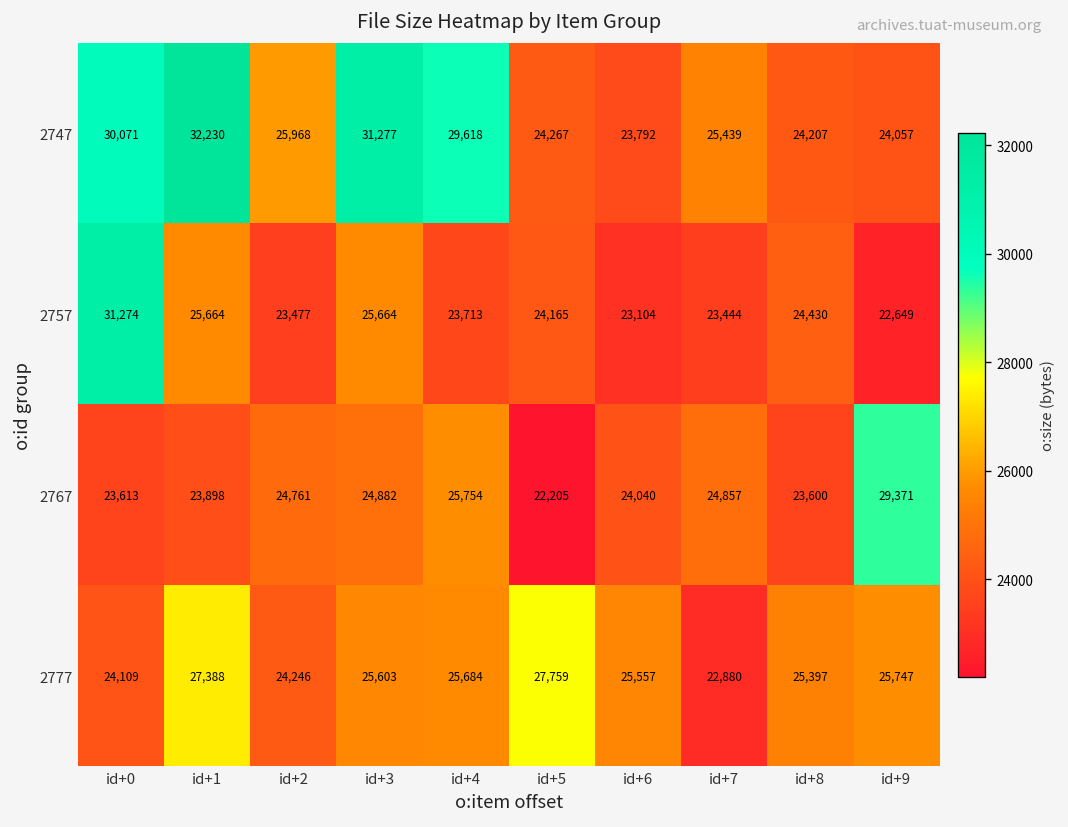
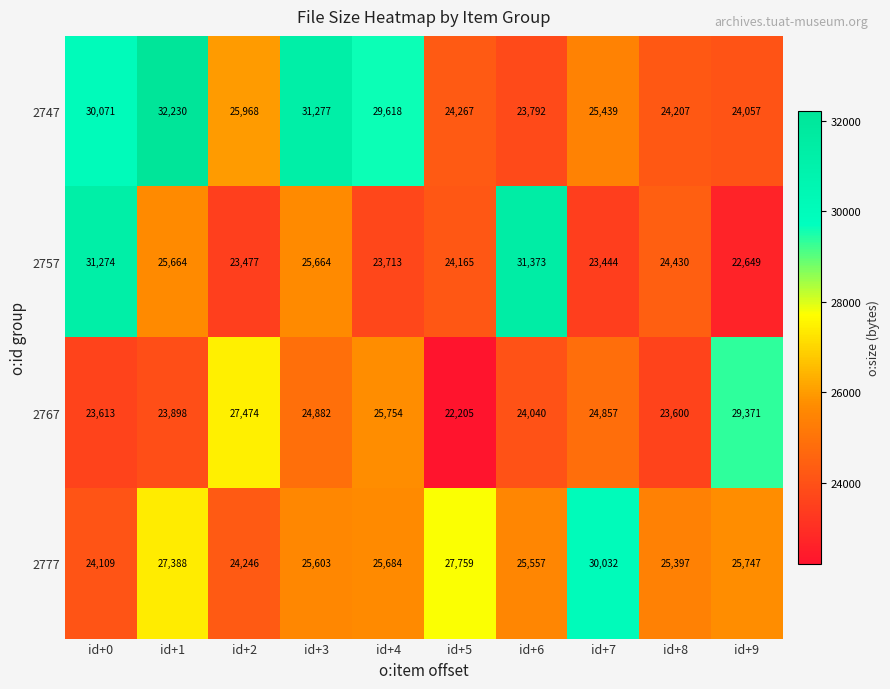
2757, id+6: 23,104 -> 31,373
2767, id+2: 24,761 -> 27,474
2777, id+7: 22,880 -> 30,032
